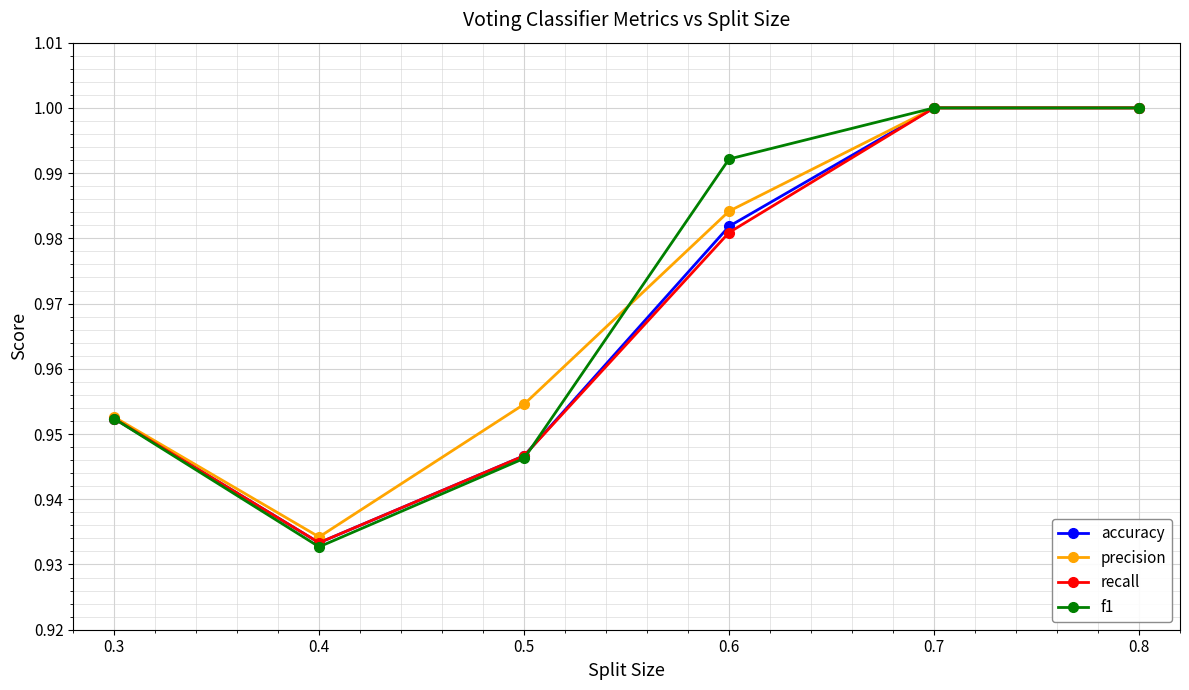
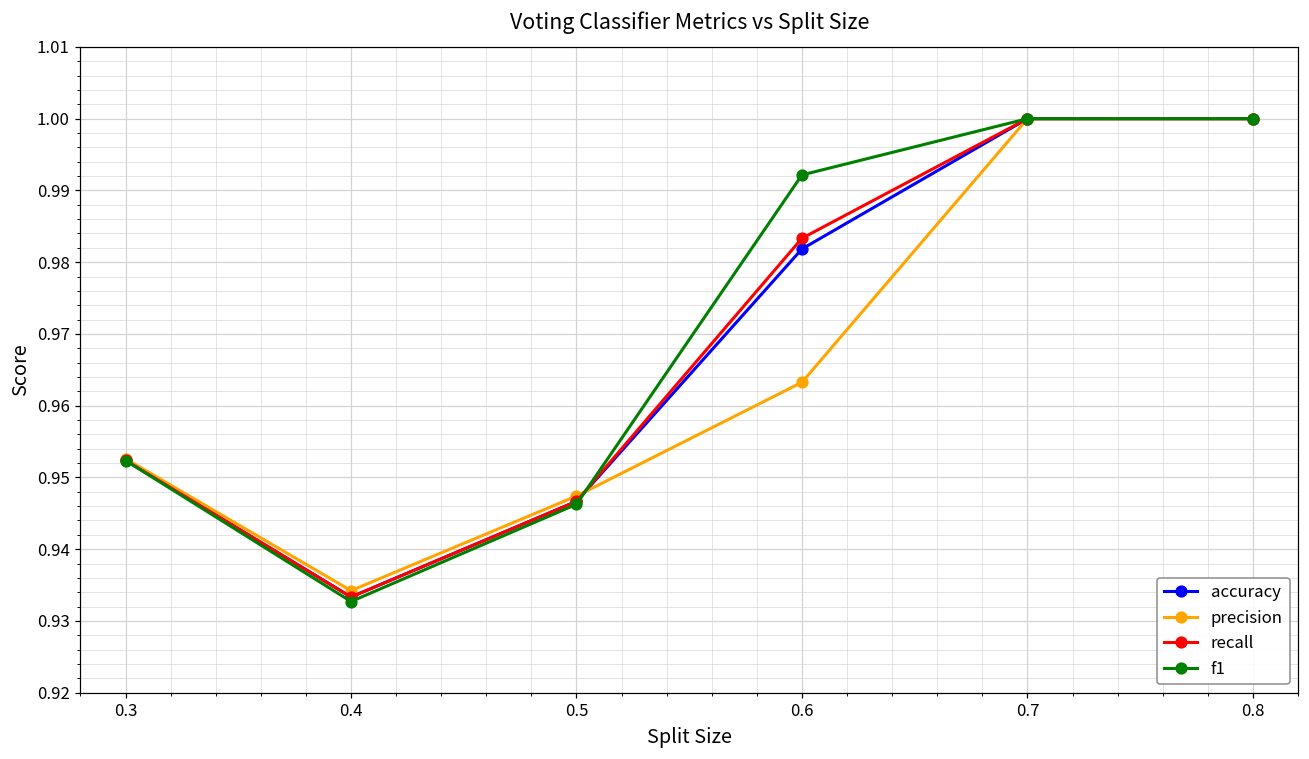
precision, 0.5: 0.955 -> 0.947
precision, 0.6: 0.984 -> 0.963
recall, 0.6: 0.981 -> 0.983
